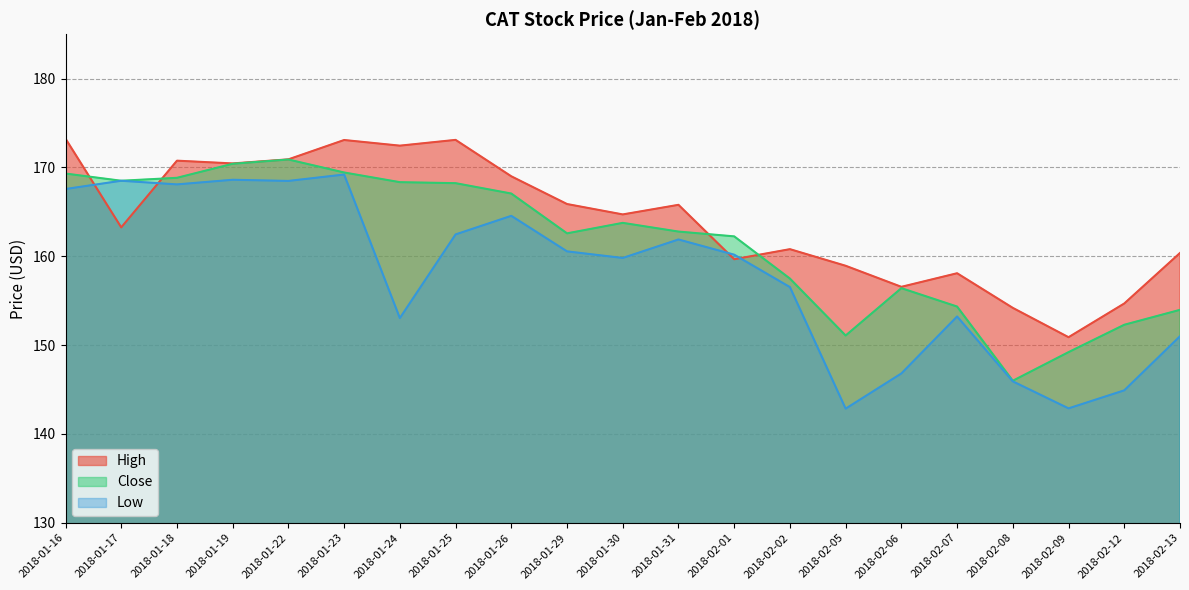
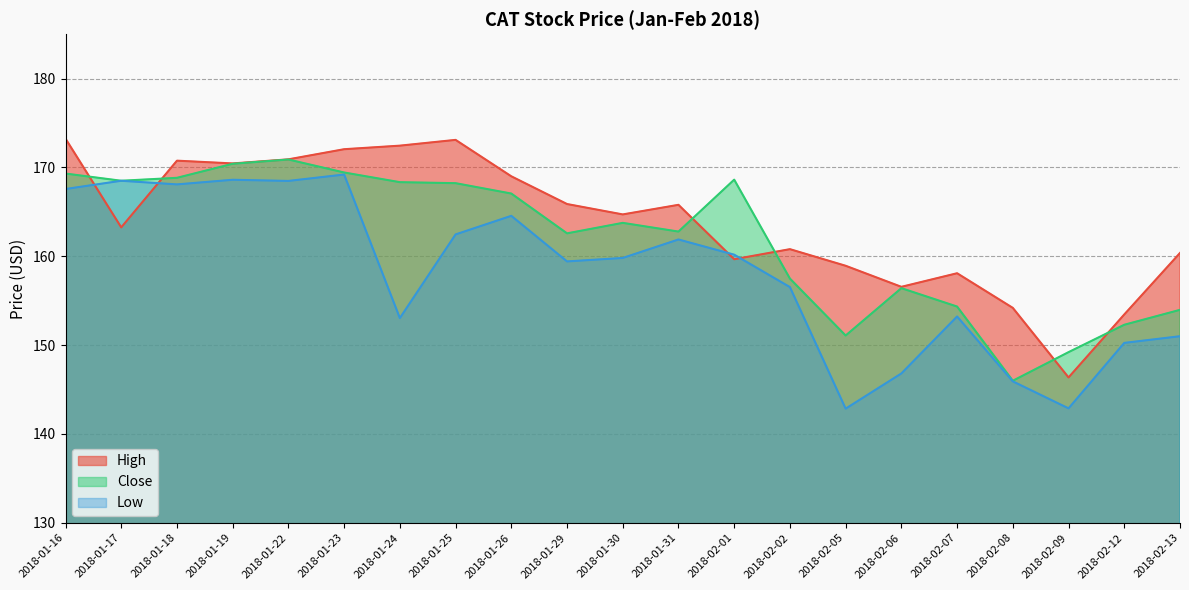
High, 2018-01-23: 173 -> 172
Low, 2018-01-29: 161 -> 159
Close, 2018-02-01: 162 -> 169
High, 2018-02-09: 151 -> 146
High, 2018-02-12: 155 -> 153
Low, 2018-02-12: 145 -> 150
